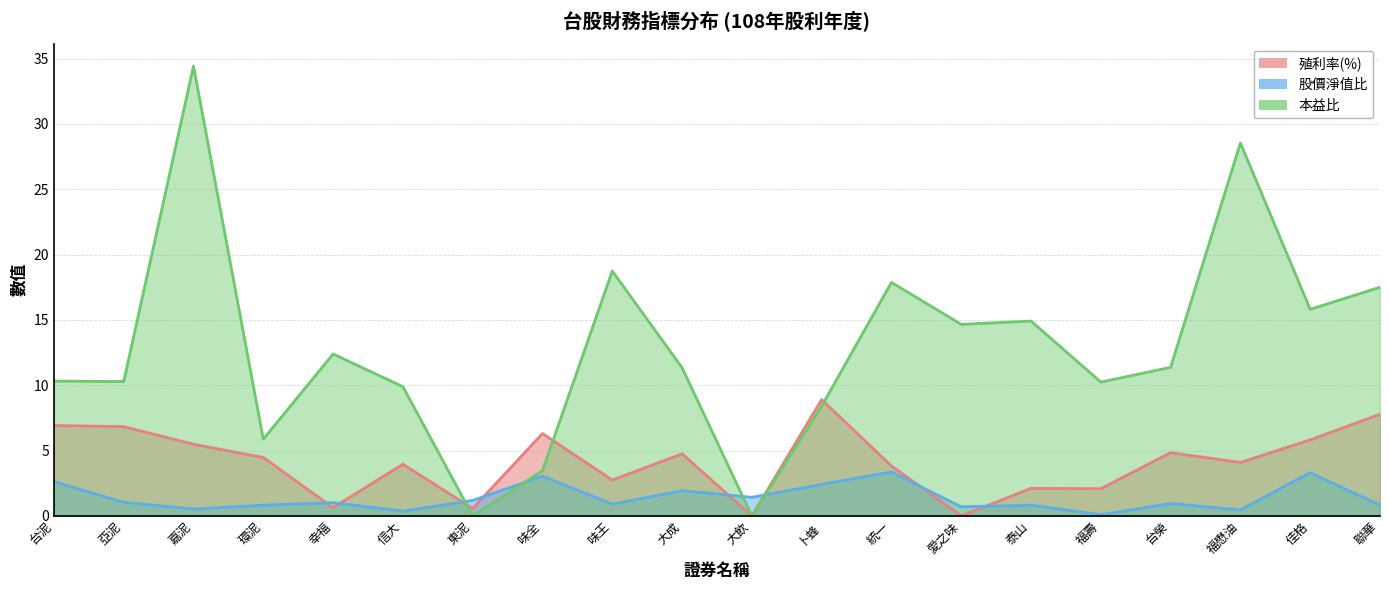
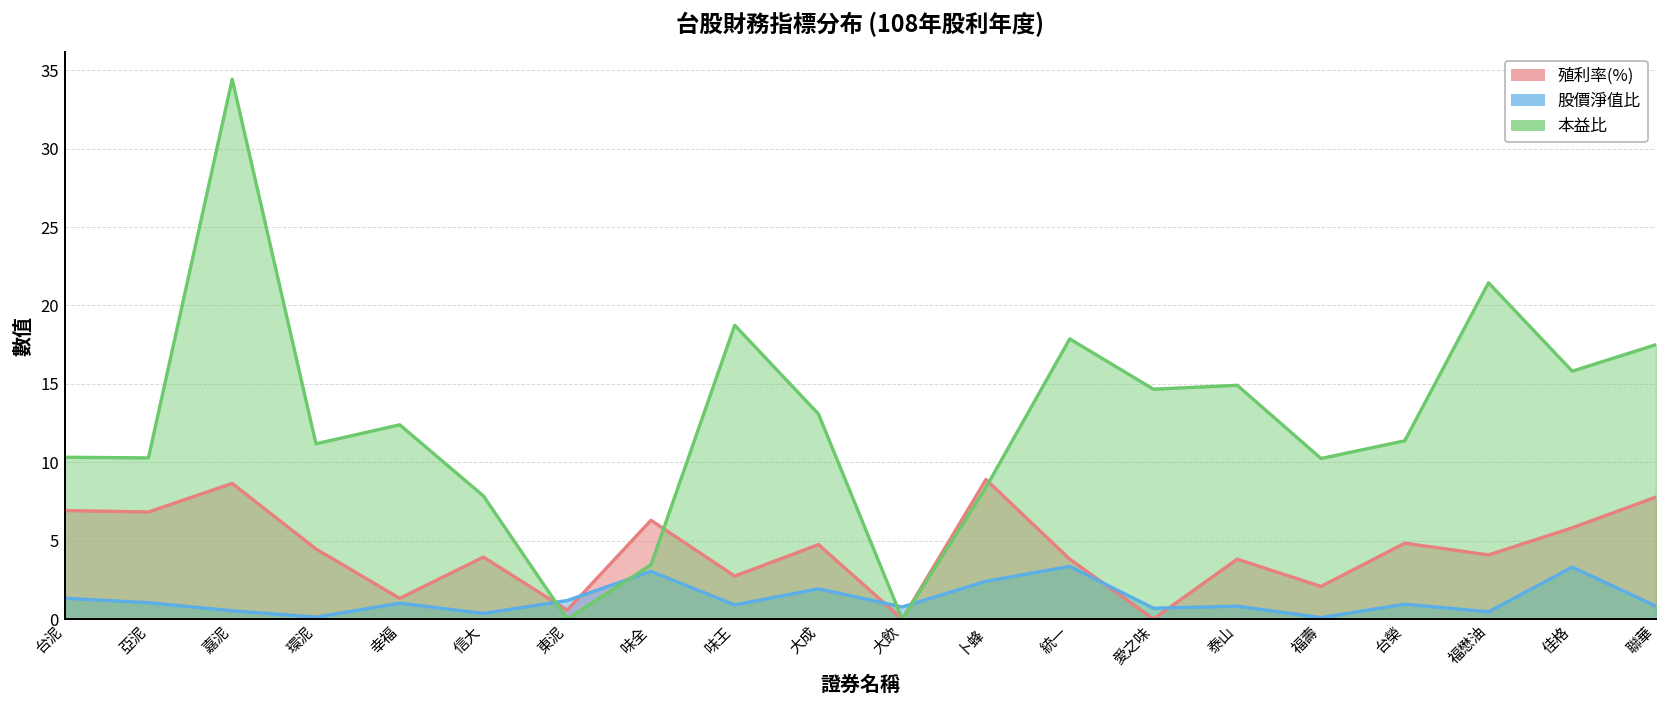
股價淨值比, 台泥: 2.6 -> 1.3
殖利率(%), 嘉泥: 5.5 -> 8.7
股價淨值比, 環泥: 0.8 -> 0.1
本益比, 環泥: 5.9 -> 11.2
殖利率(%), 幸福: 0.6 -> 1.3
本益比, 信大: 9.9 -> 7.9
本益比, 大成: 11.3 -> 13.1
股價淨值比, 大飲: 1.4 -> 0.8
殖利率(%), 泰山: 2.1 -> 3.8
本益比, 福懋油: 28.5 -> 21.5
